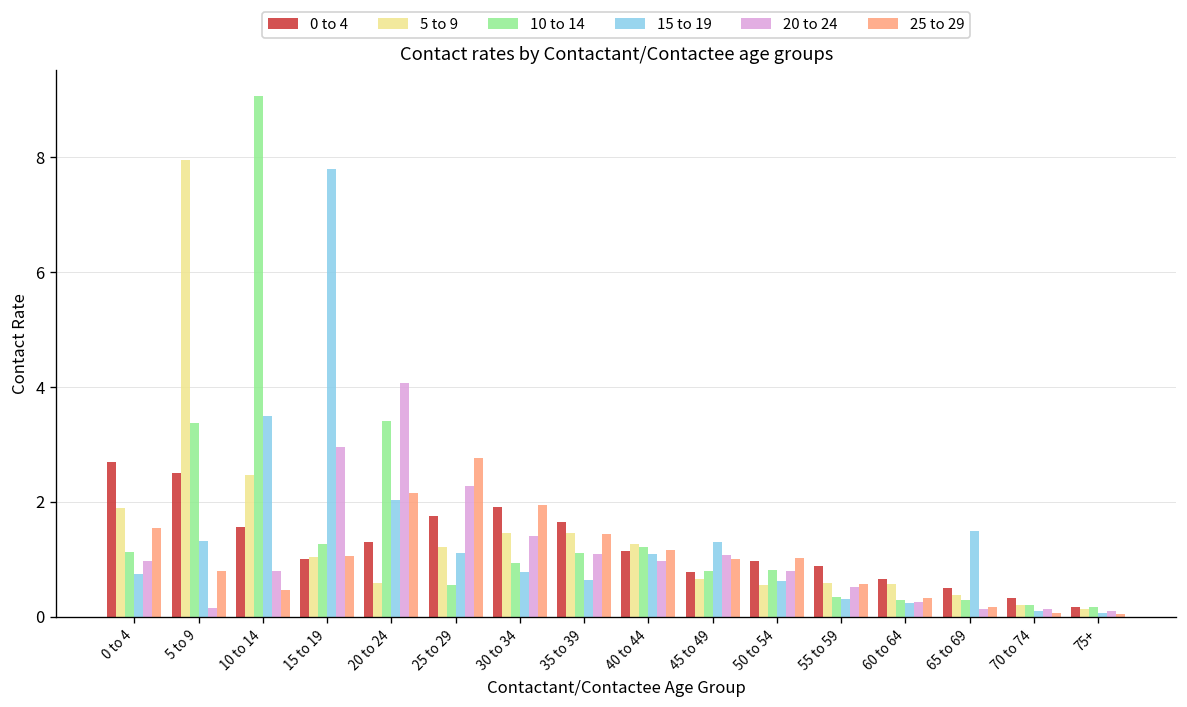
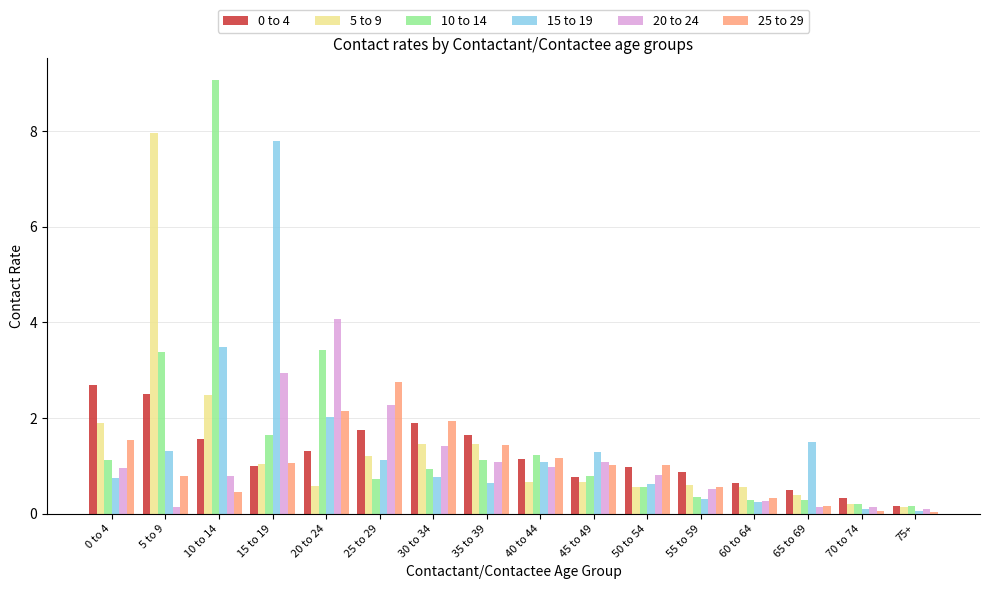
10 to 14, 15 to 19: 1.3 -> 1.7
10 to 14, 25 to 29: 0.6 -> 0.7
5 to 9, 40 to 44: 1.3 -> 0.7
10 to 14, 50 to 54: 0.8 -> 0.6
